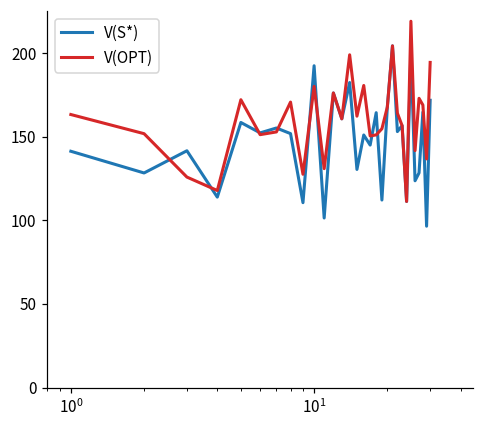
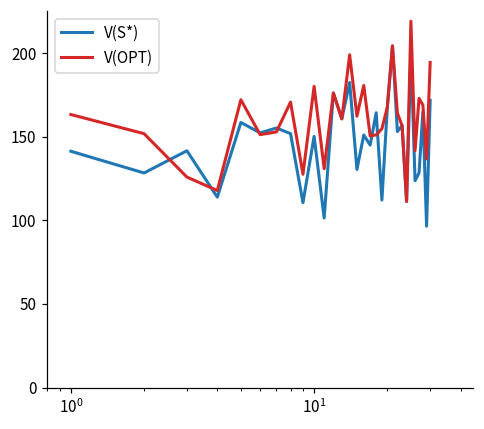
V(S*), 10^1: 192 -> 150
